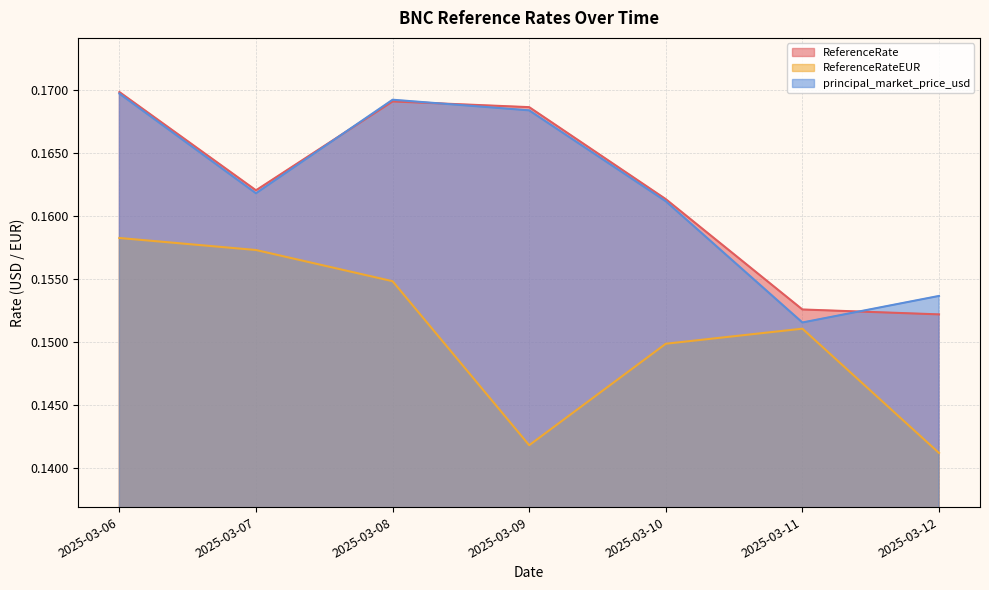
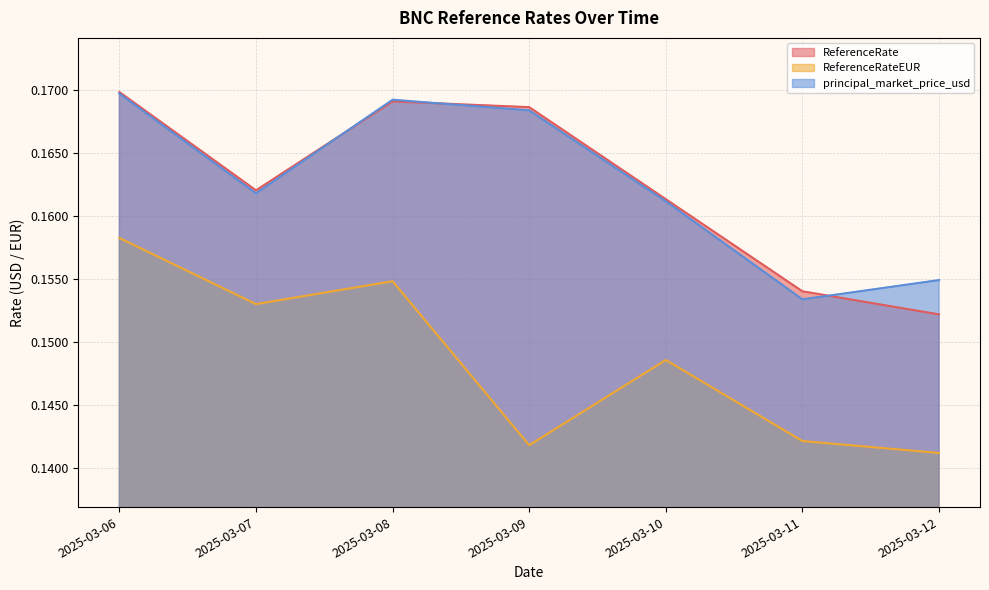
ReferenceRateEUR, 2025-03-07: 0.1573 -> 0.1530
ReferenceRateEUR, 2025-03-10: 0.1499 -> 0.1486
ReferenceRate, 2025-03-11: 0.1526 -> 0.1540
ReferenceRateEUR, 2025-03-11: 0.1511 -> 0.1422
principal_market_price_usd, 2025-03-11: 0.1516 -> 0.1534
principal_market_price_usd, 2025-03-12: 0.1537 -> 0.1549
